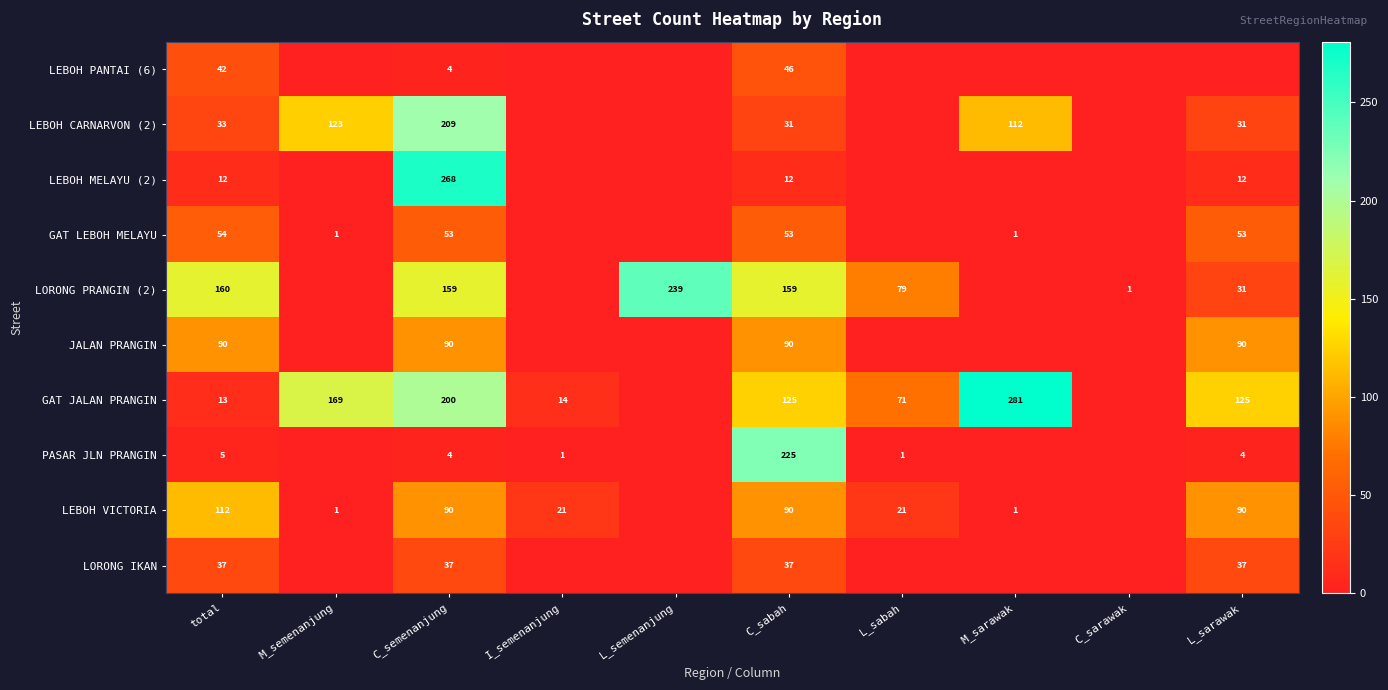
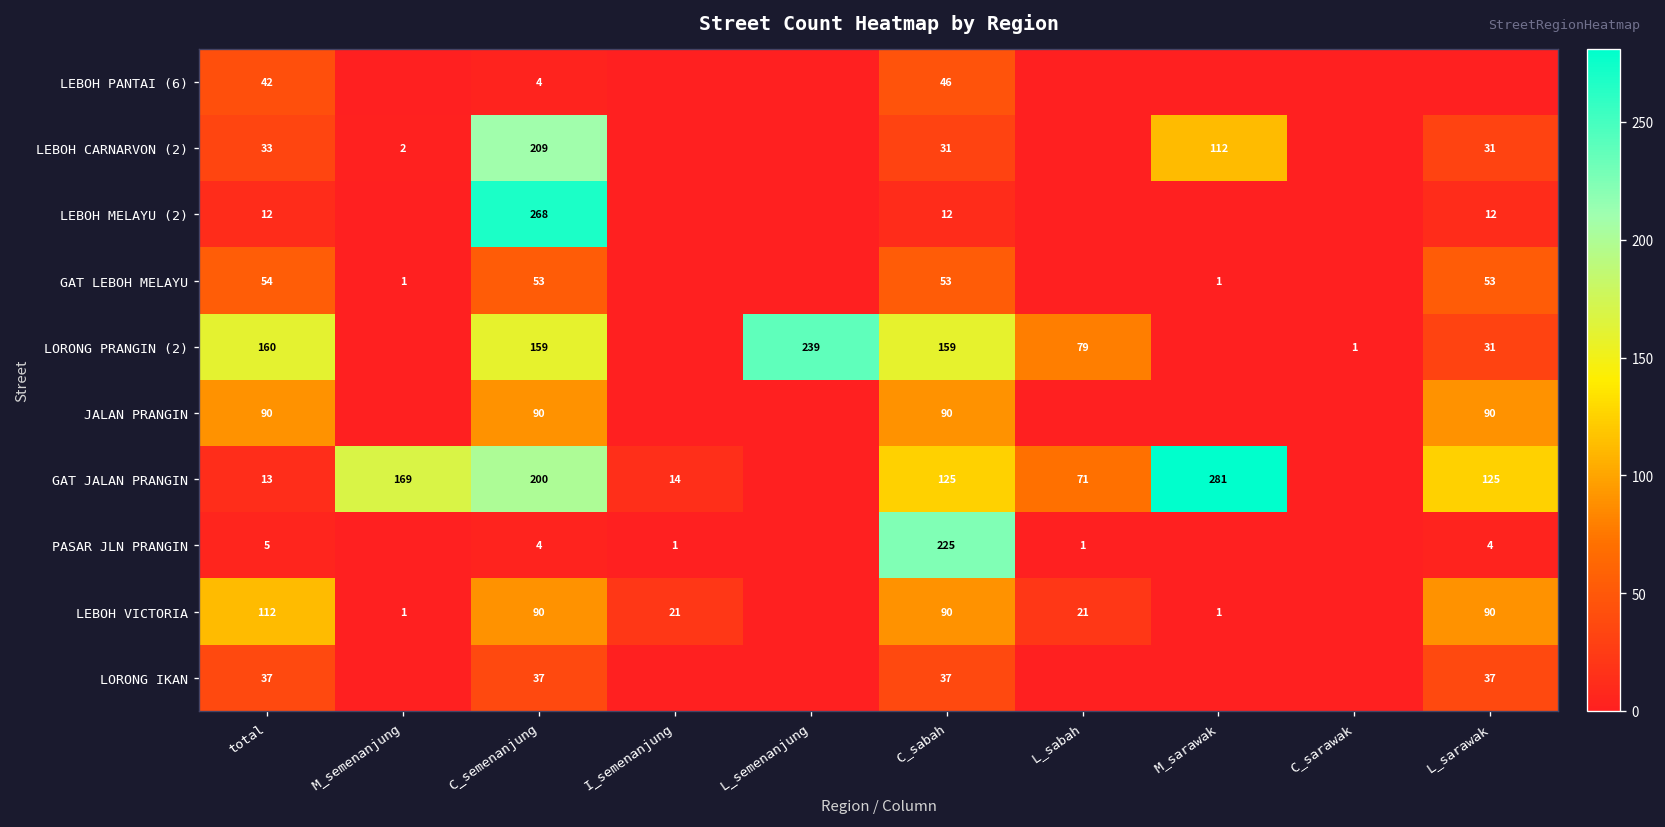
LEBOH CARNARVON (2), M_semenanjung: 123 -> 2
